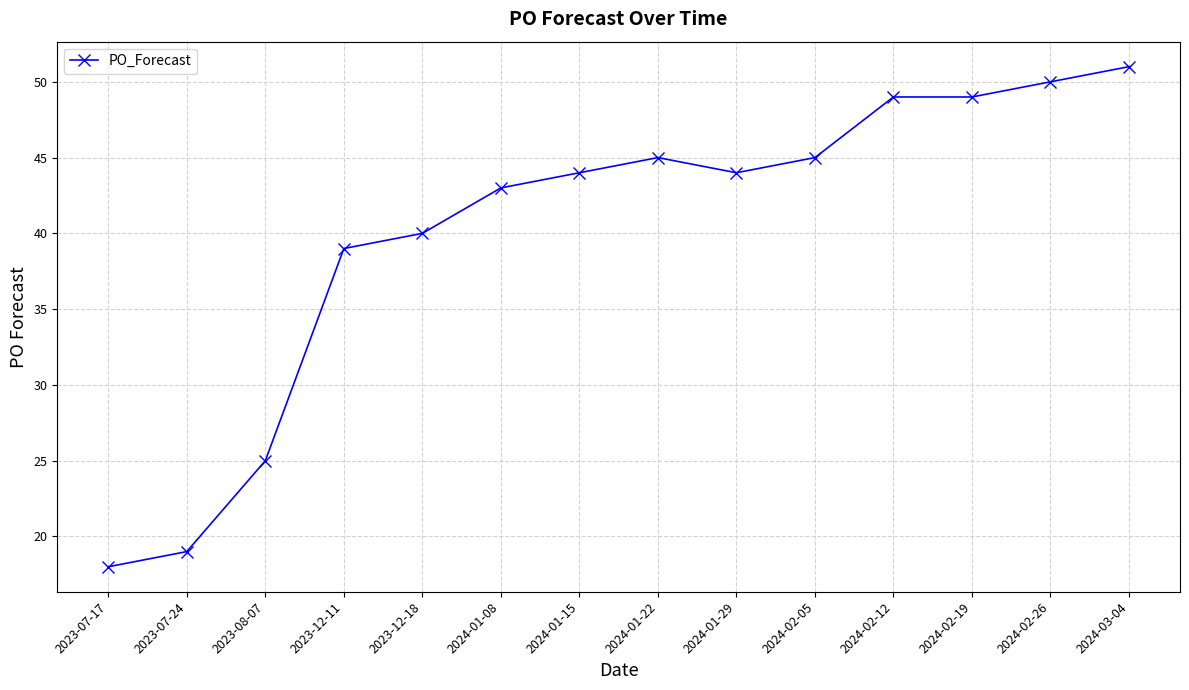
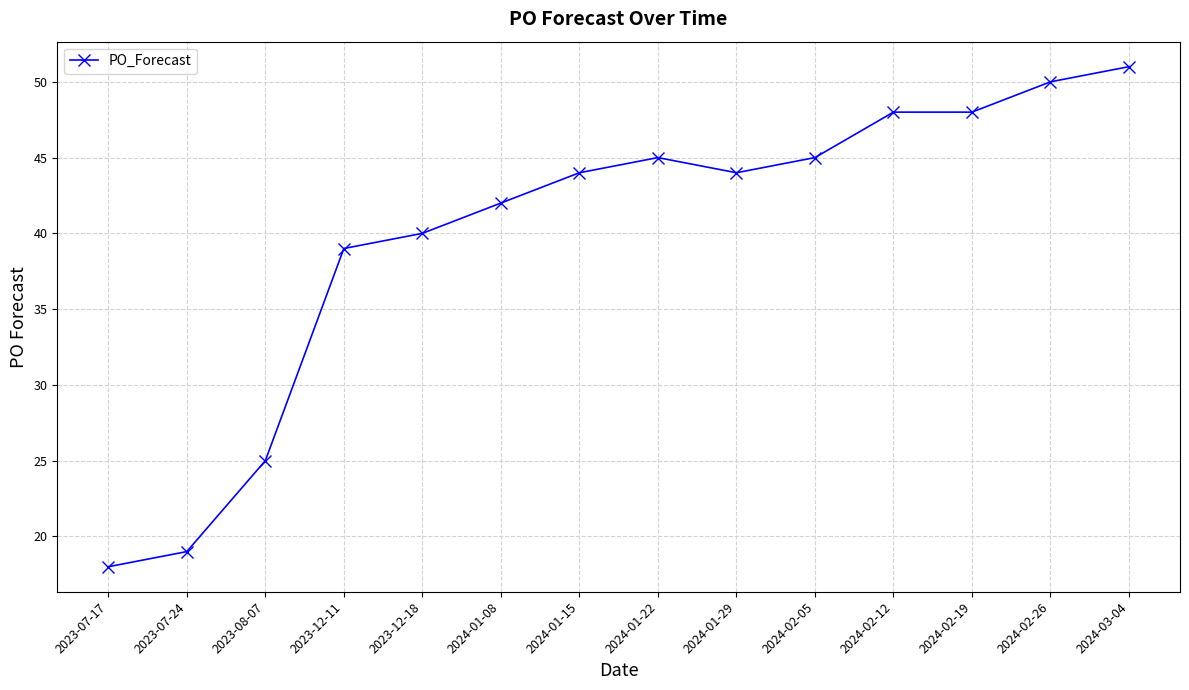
2024-01-08: 43 -> 42
2024-02-12: 49 -> 48
2024-02-19: 49 -> 48
